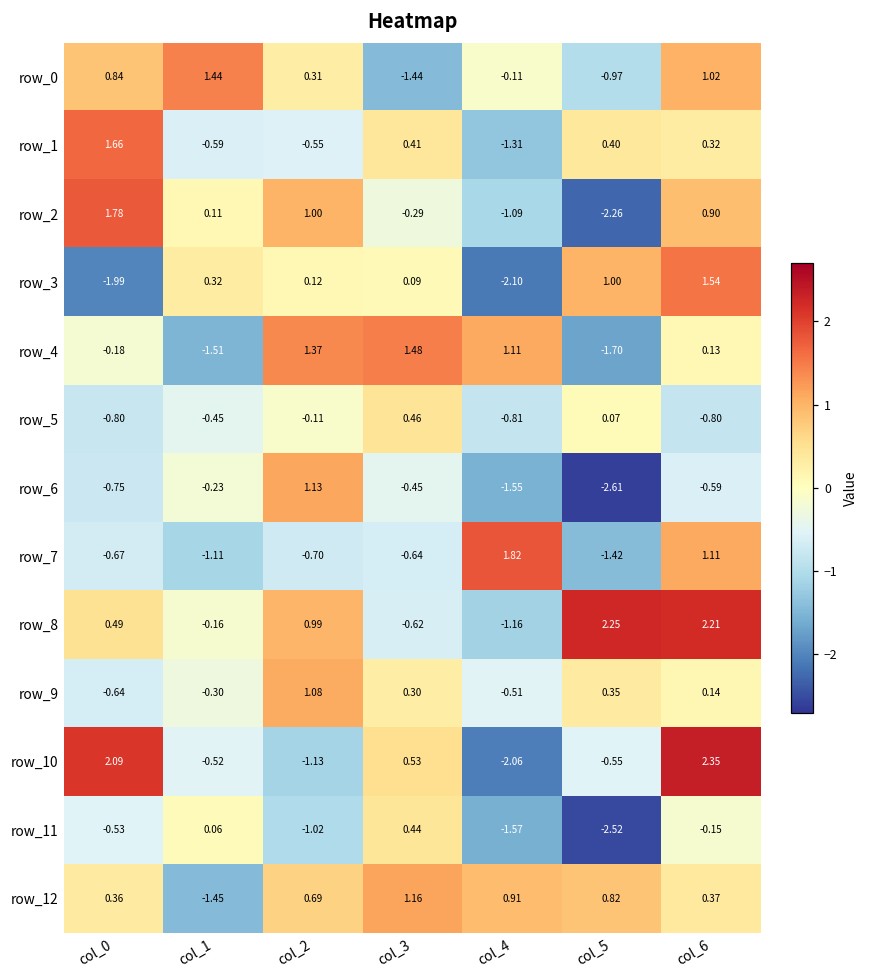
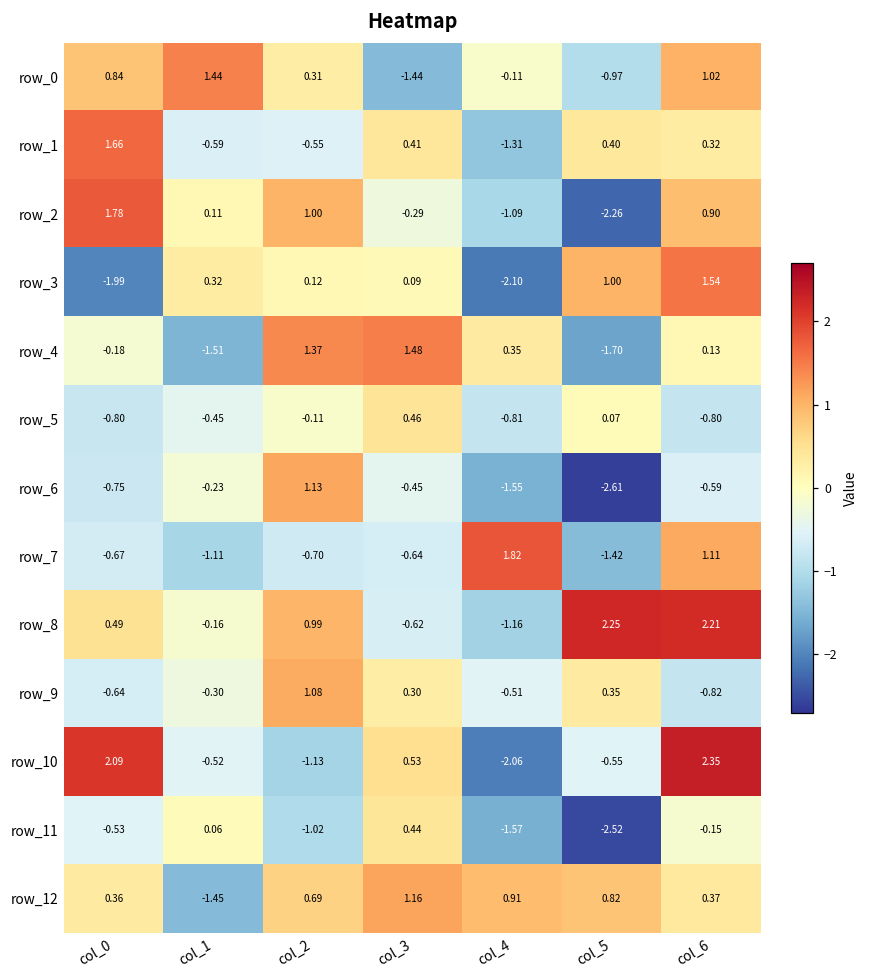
row_4, col_4: 1.11 -> 0.35
row_9, col_6: 0.14 -> -0.82
